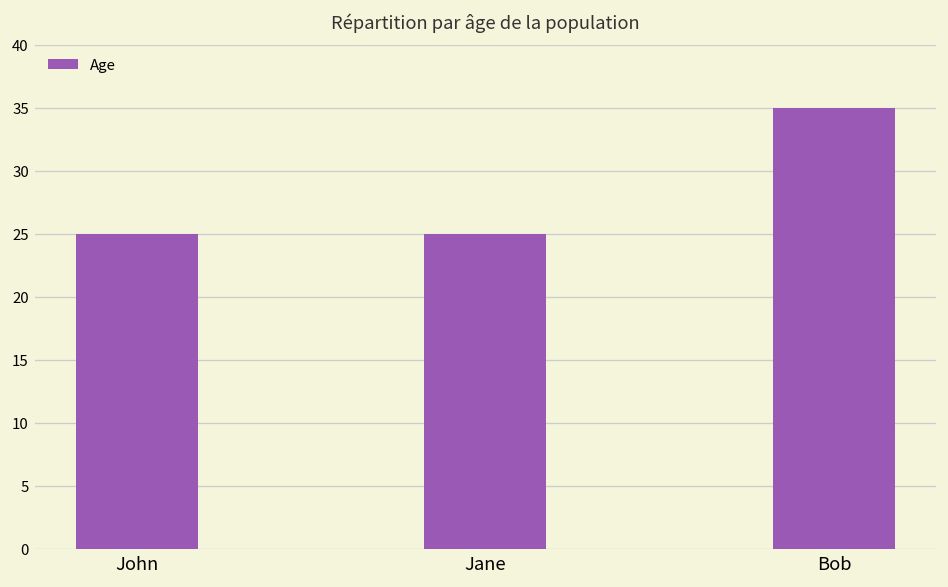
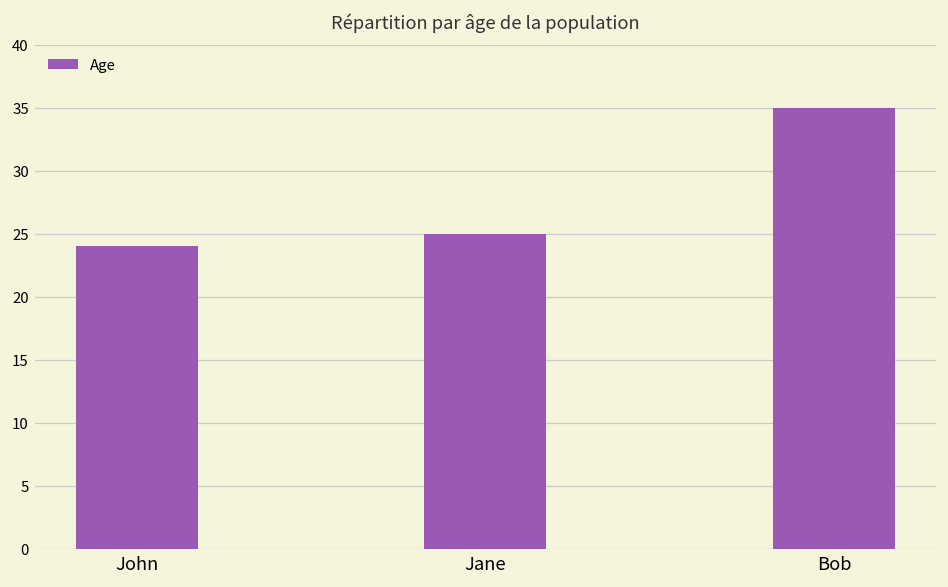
John: 25 -> 24
